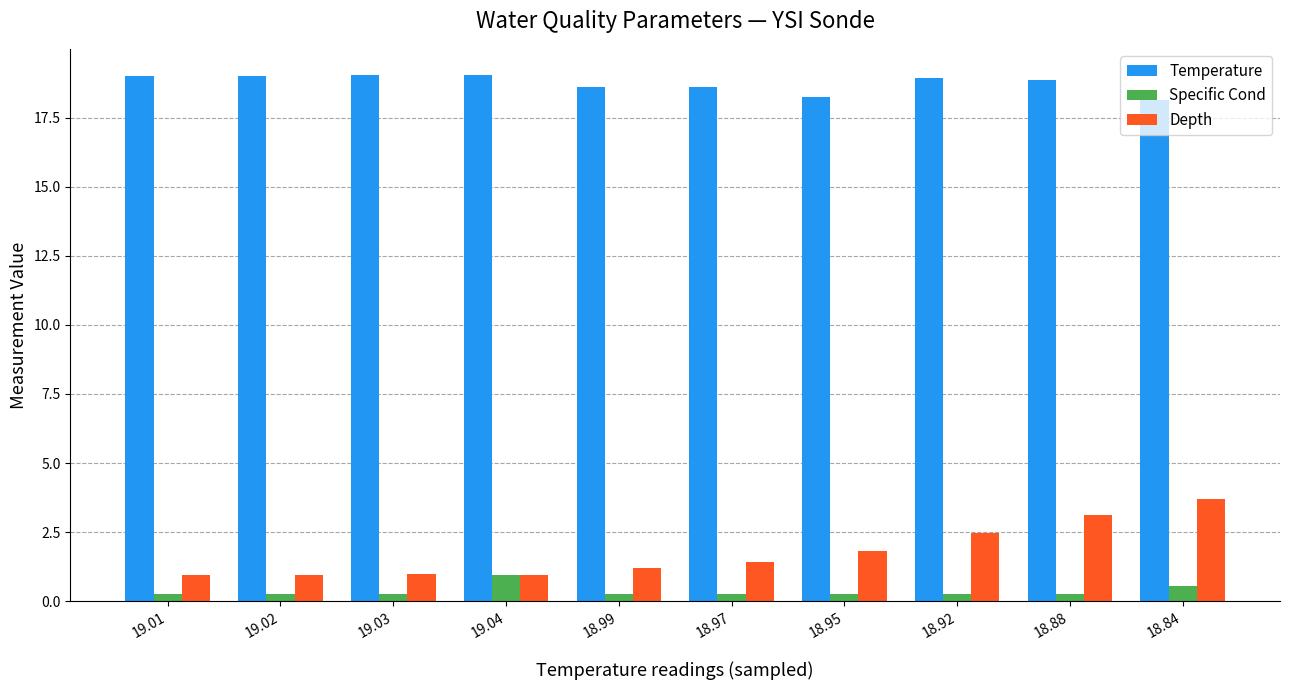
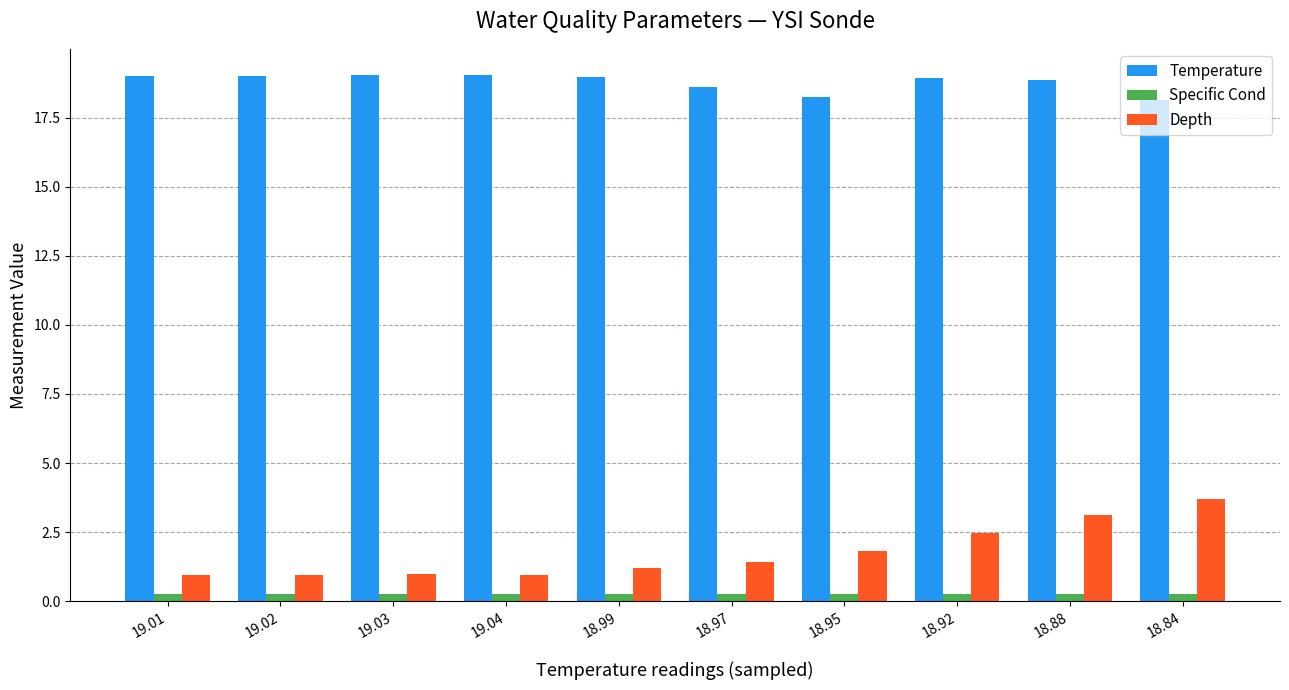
Specific Cond, 19.04: 1.0 -> 0.3
Temperature, 18.99: 18.6 -> 19.0
Specific Cond, 18.84: 0.5 -> 0.3
